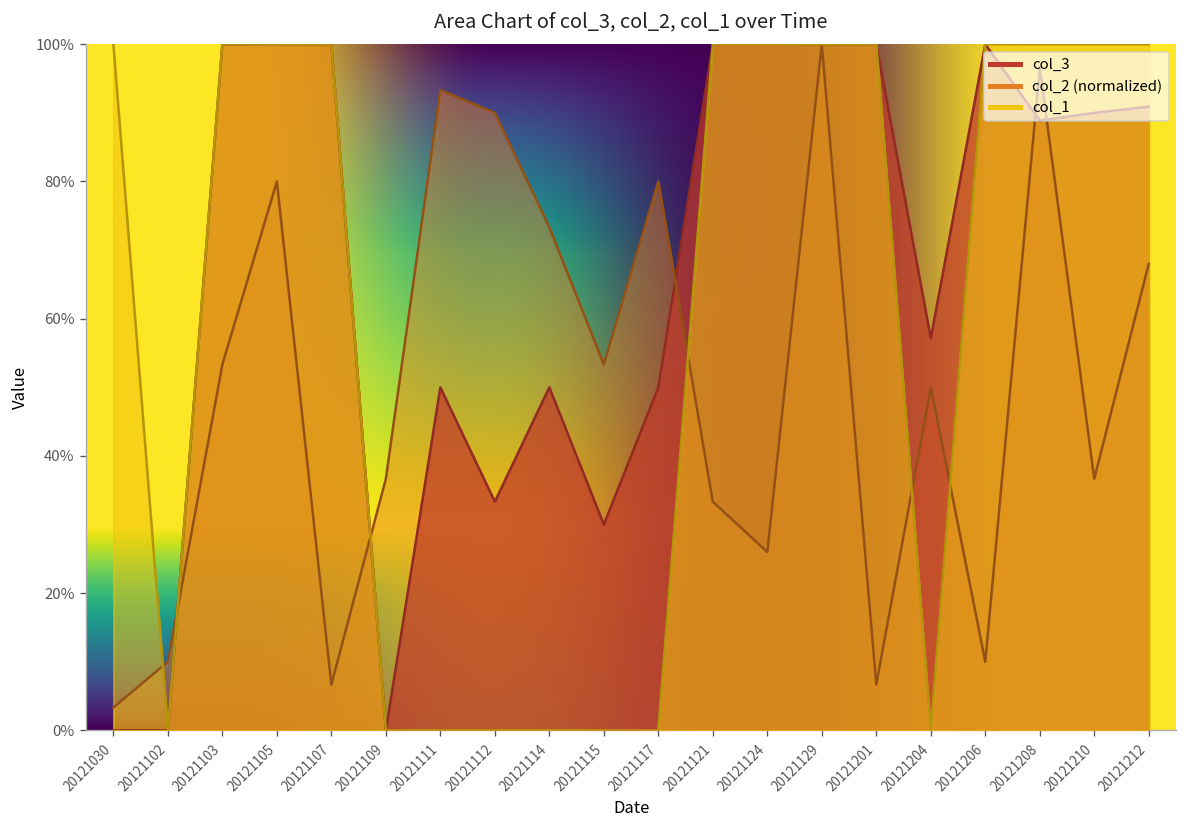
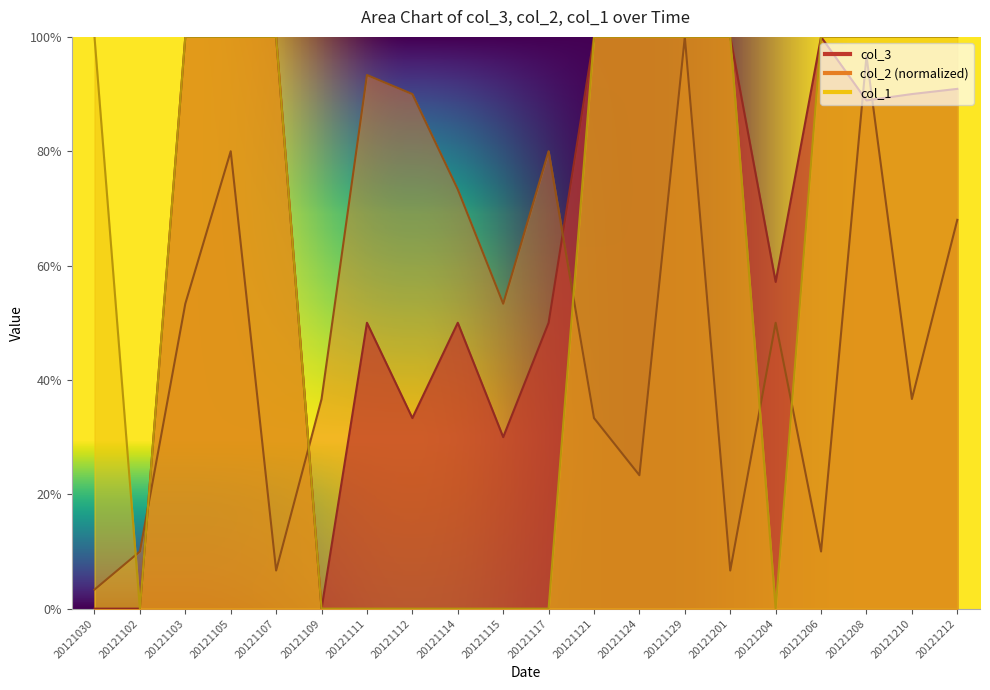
col_2 (normalized), 20121124: 26% -> 23%
